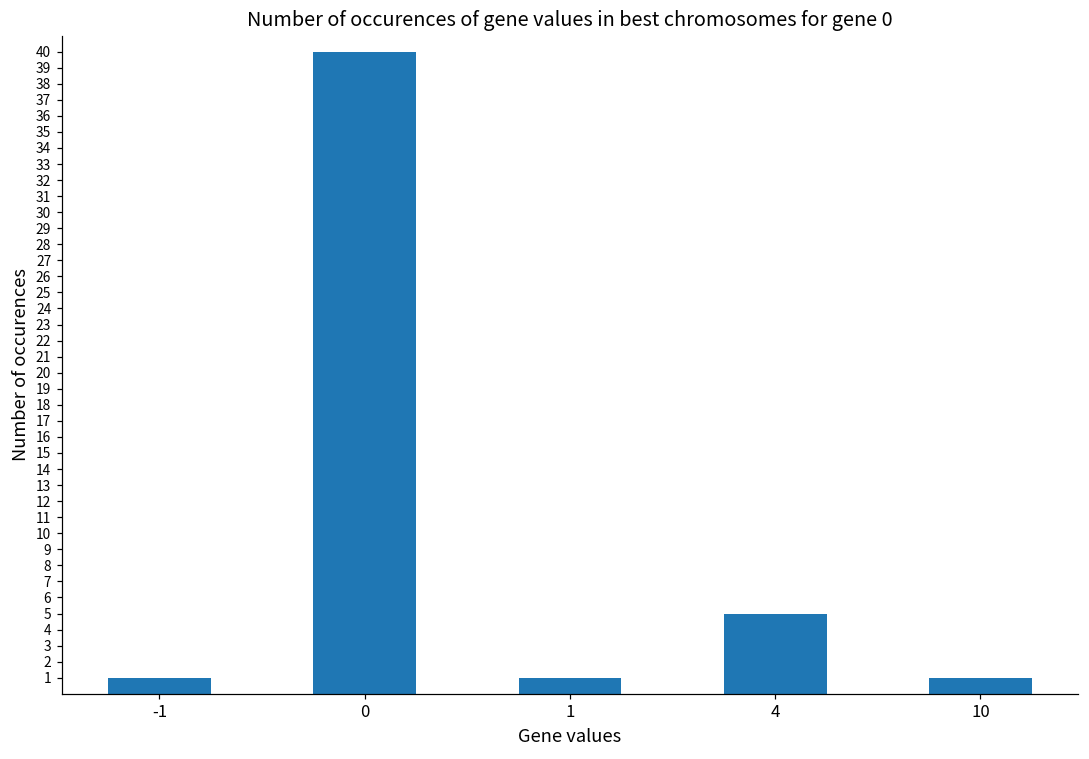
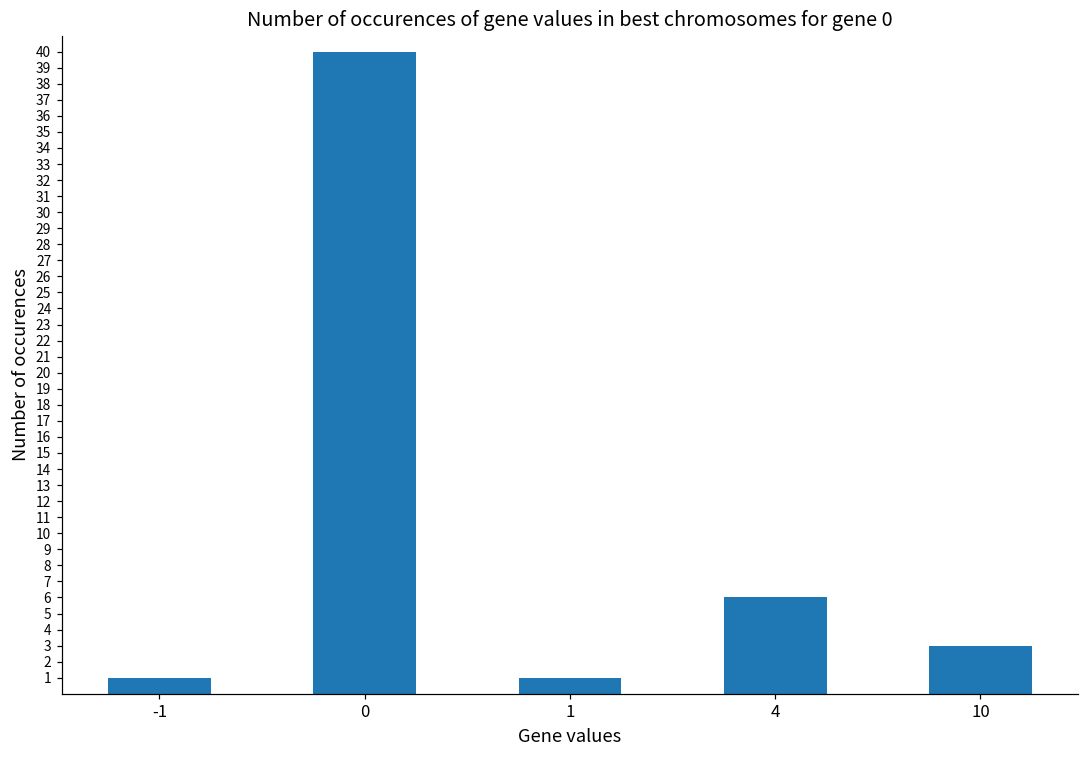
4: 5 -> 6
10: 1 -> 3
